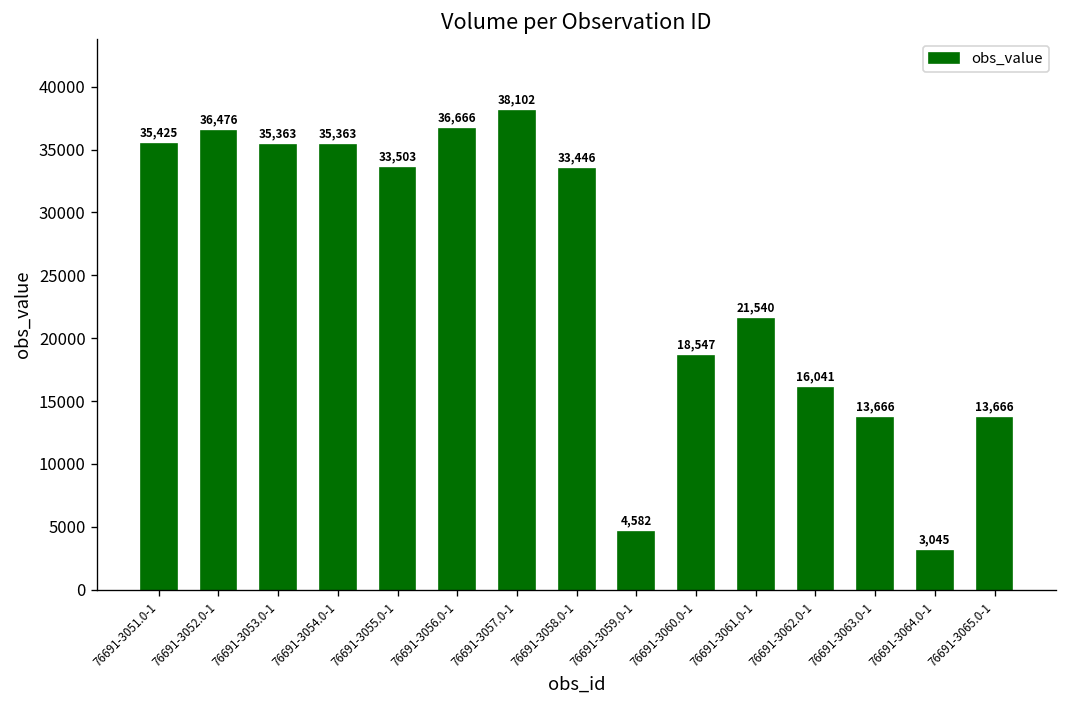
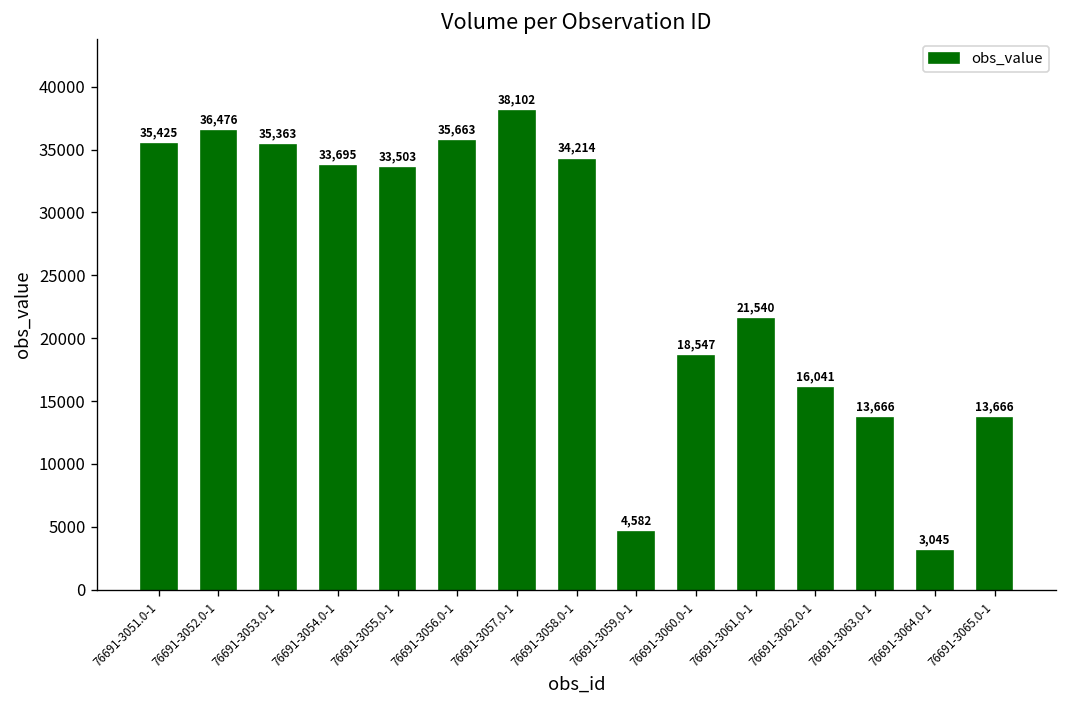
76691-3054.0-1: 35,363 -> 33,695
76691-3056.0-1: 36,666 -> 35,663
76691-3058.0-1: 33,446 -> 34,214
